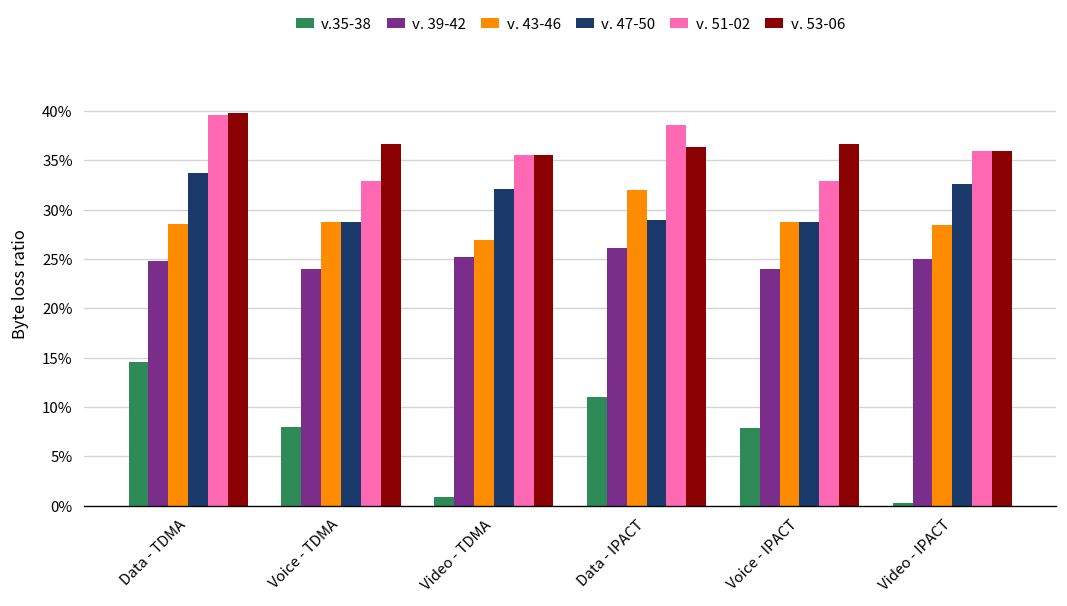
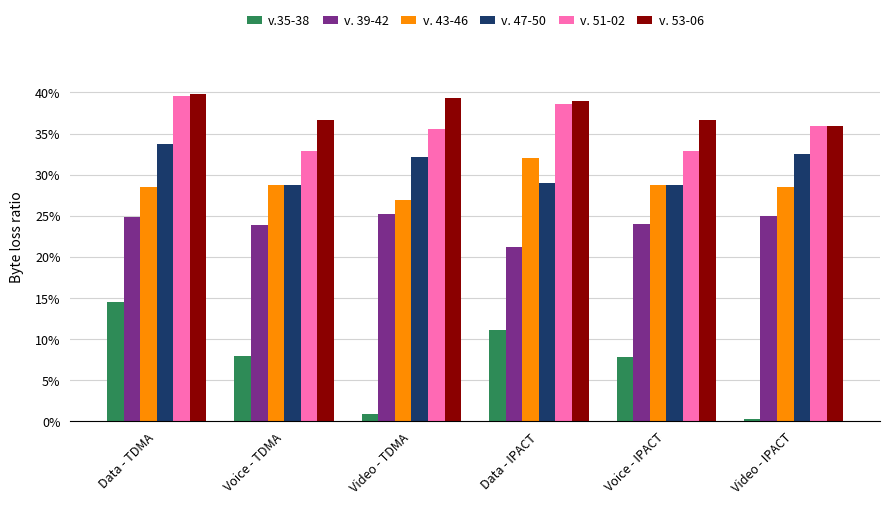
v. 53-06, Video - TDMA: 36% -> 39%
v. 39-42, Data - IPACT: 26% -> 21%
v. 53-06, Data - IPACT: 36% -> 39%
